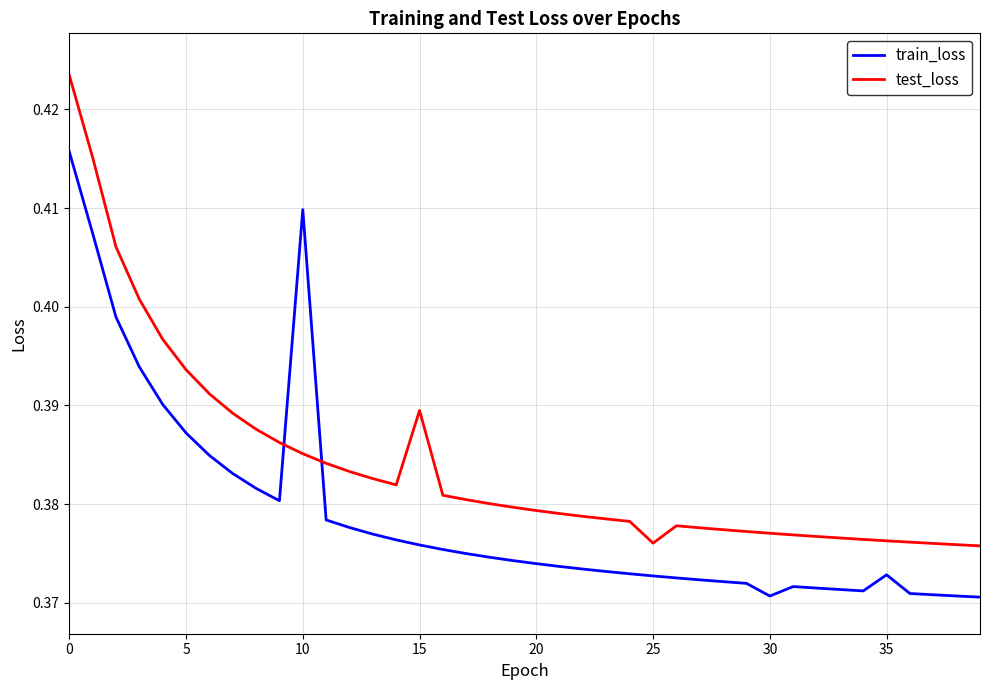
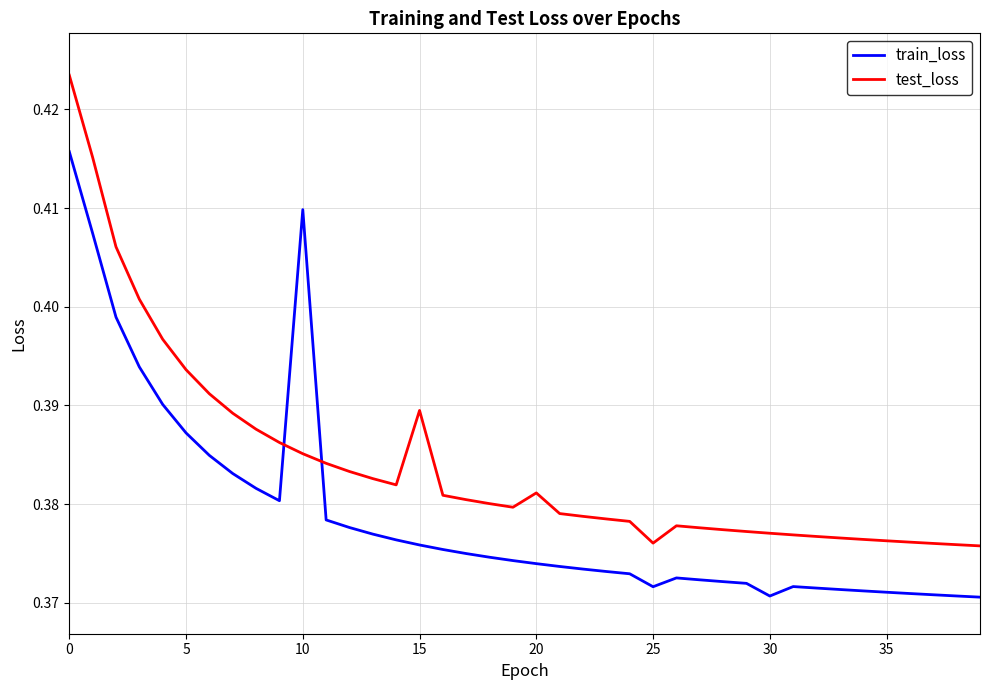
test_loss, 20: 0.379 -> 0.381
train_loss, 25: 0.373 -> 0.372
train_loss, 35: 0.373 -> 0.371
